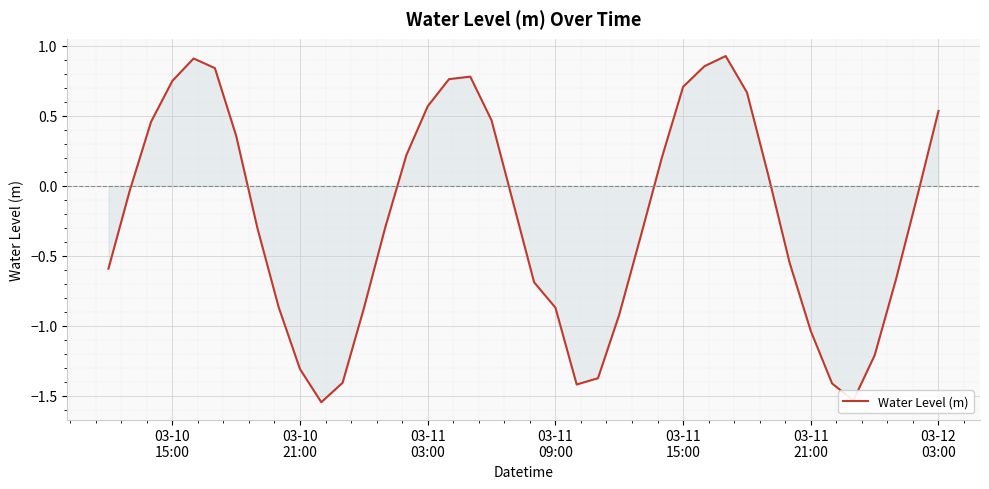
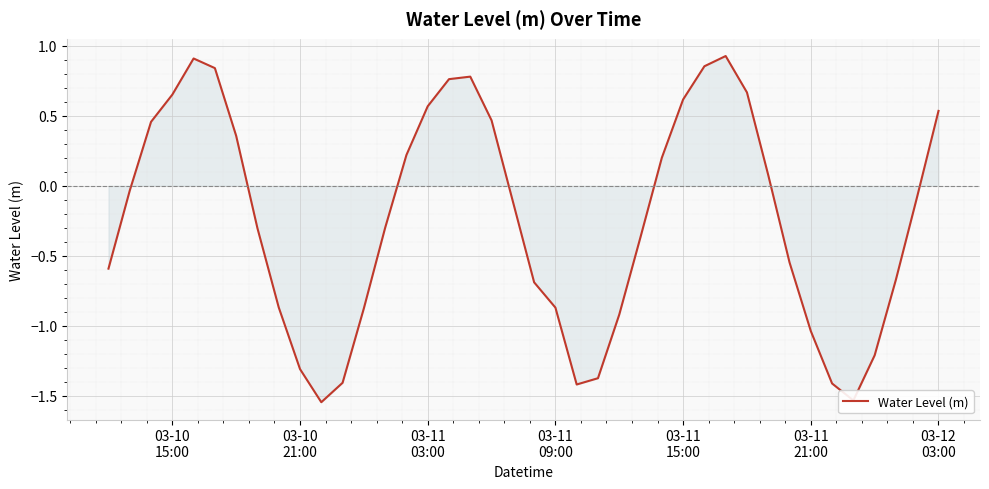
Water Level (m), 03-10 15:00: 0.75 -> 0.65
Water Level (m), 03-11 15:00: 0.71 -> 0.62
